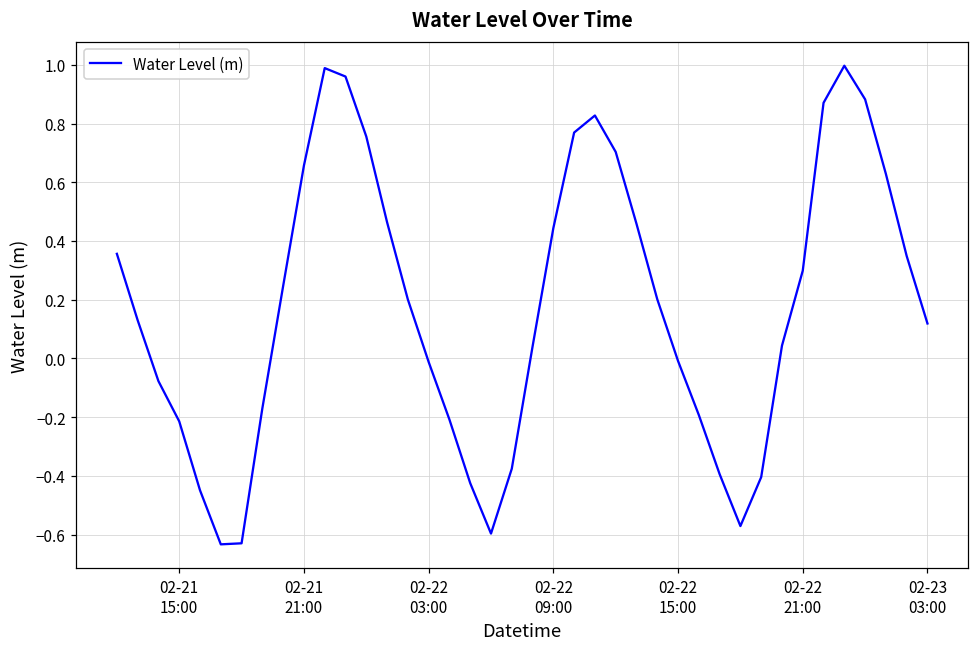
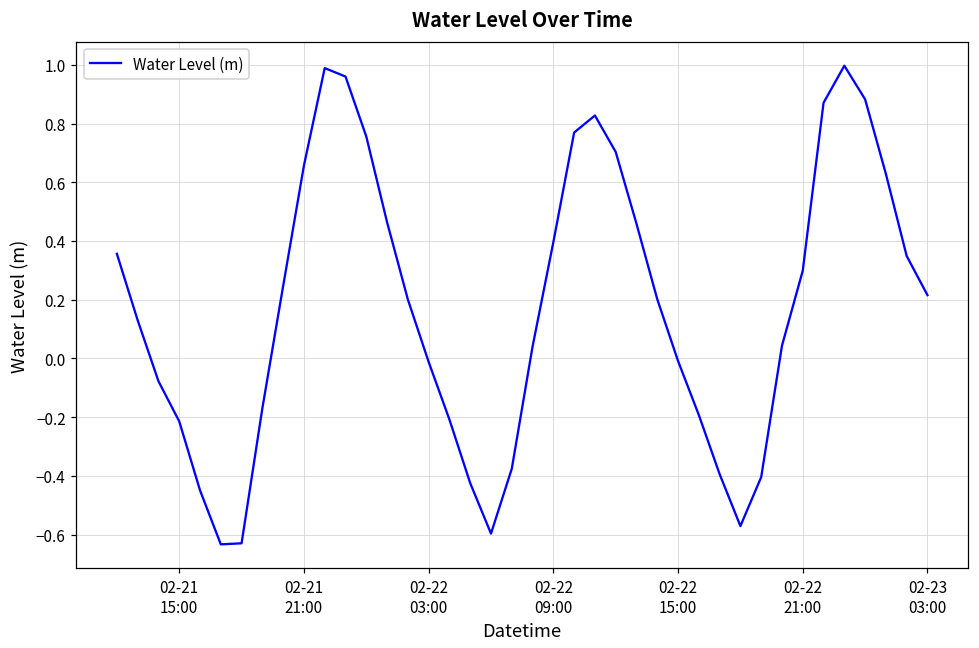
02-22 09:00: 0.44 -> 0.40
02-23 03:00: 0.12 -> 0.22
